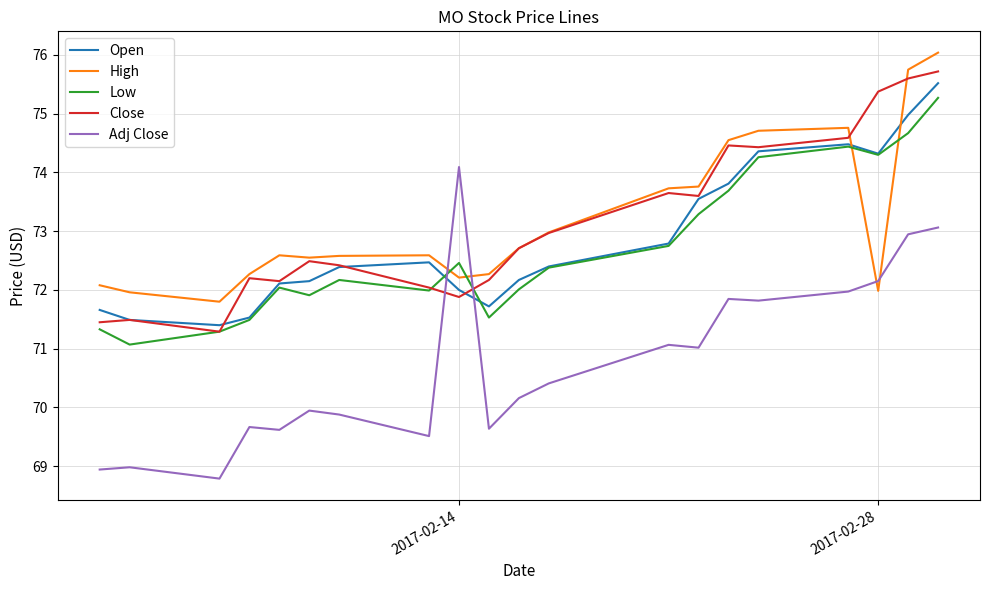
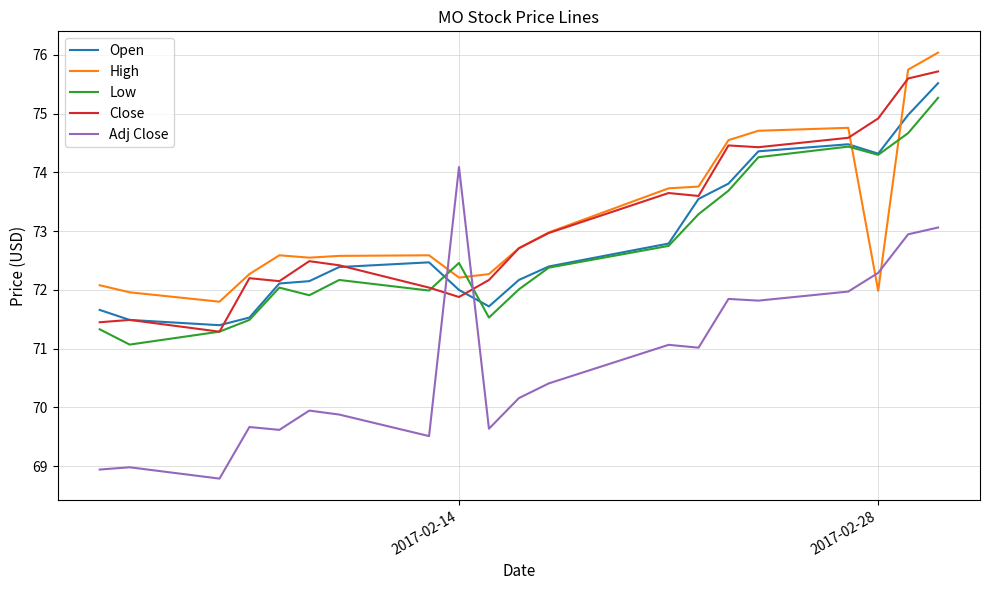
Close, 2017-02-28: 75.4 -> 74.9
Adj Close, 2017-02-28: 72.2 -> 72.3
